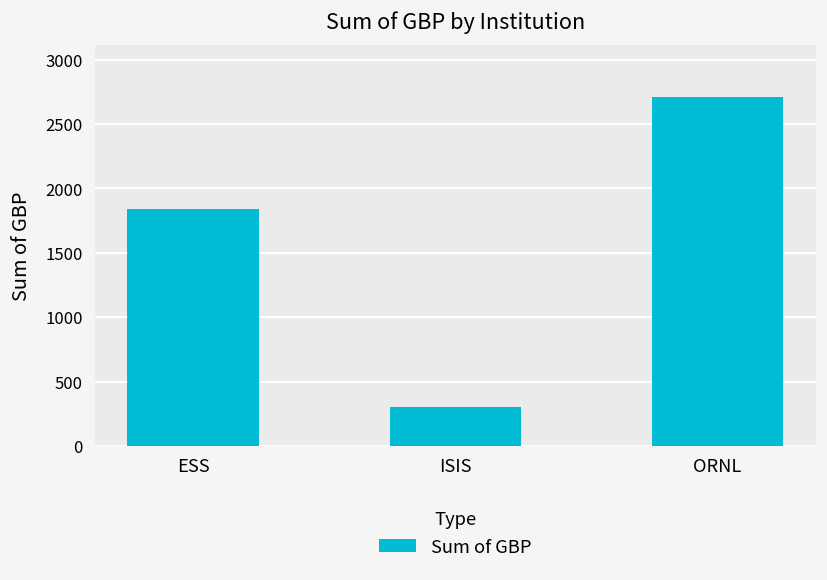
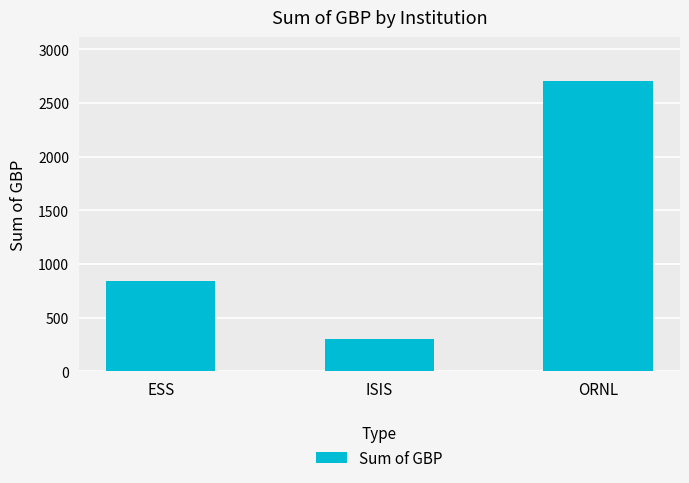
ESS: 1840 -> 840
